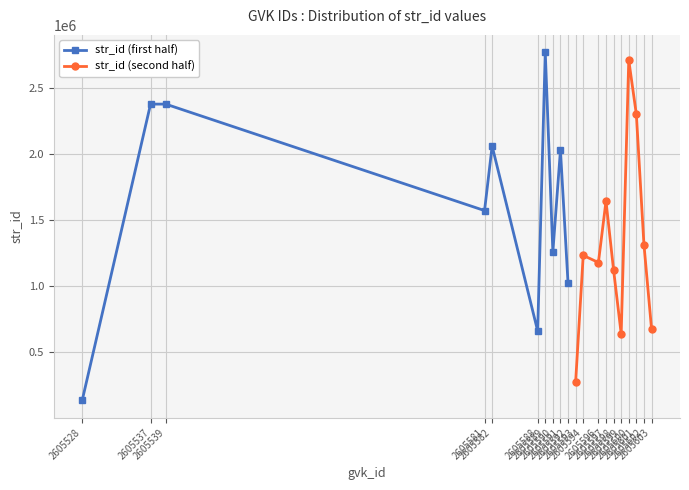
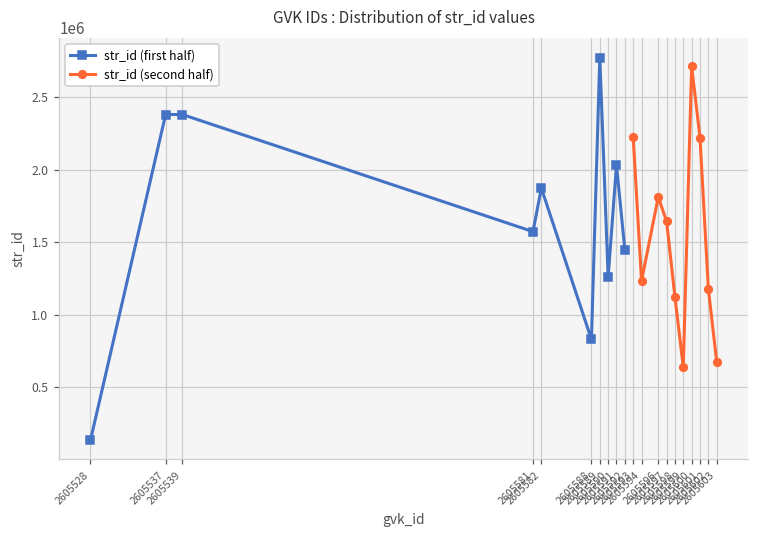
str_id (first half), 2605582: 2060000 -> 1870000
str_id (first half), 2605588: 660000 -> 830000
str_id (first half), 2605592: 1020000 -> 1450000
str_id (second half), 2605593: 270000 -> 2220000
str_id (second half), 2605596: 1180000 -> 1810000
str_id (second half), 2605601: 2300000 -> 2220000
str_id (second half), 2605602: 1320000 -> 1180000
